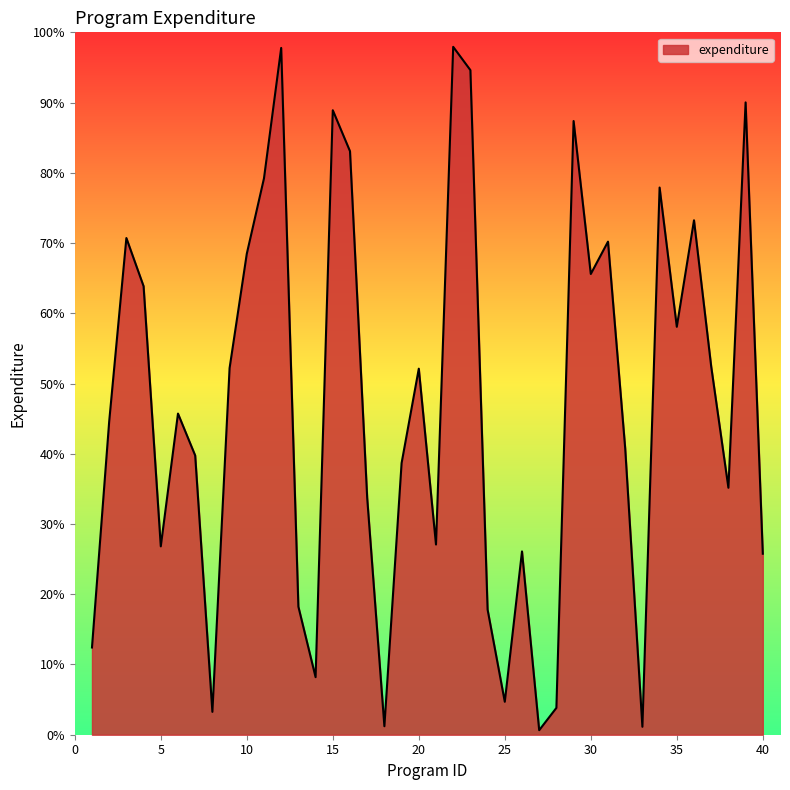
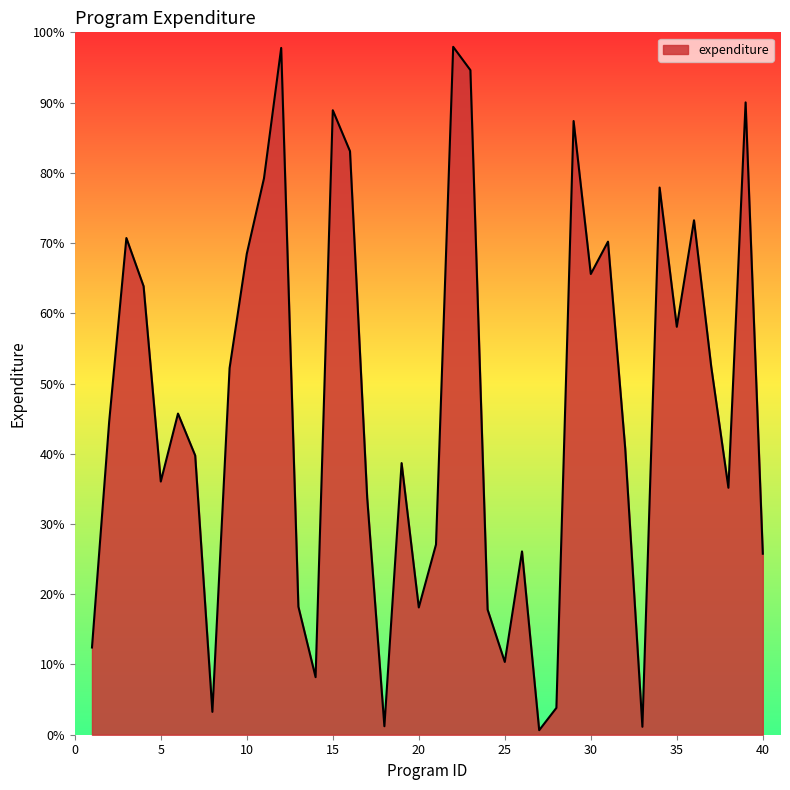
5: 27% -> 36%
20: 52% -> 18%
25: 5% -> 10%
